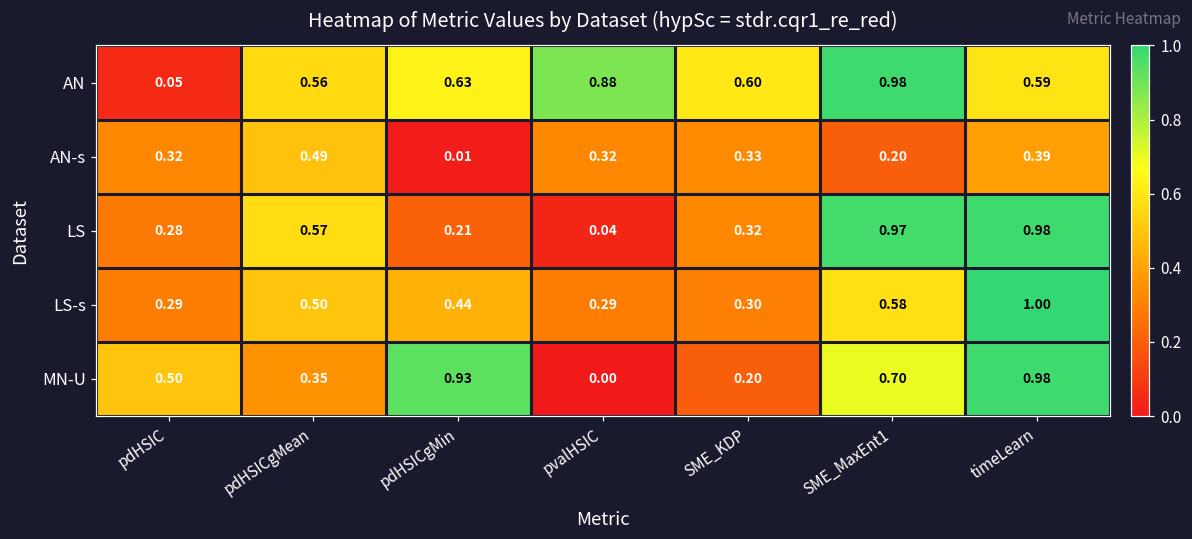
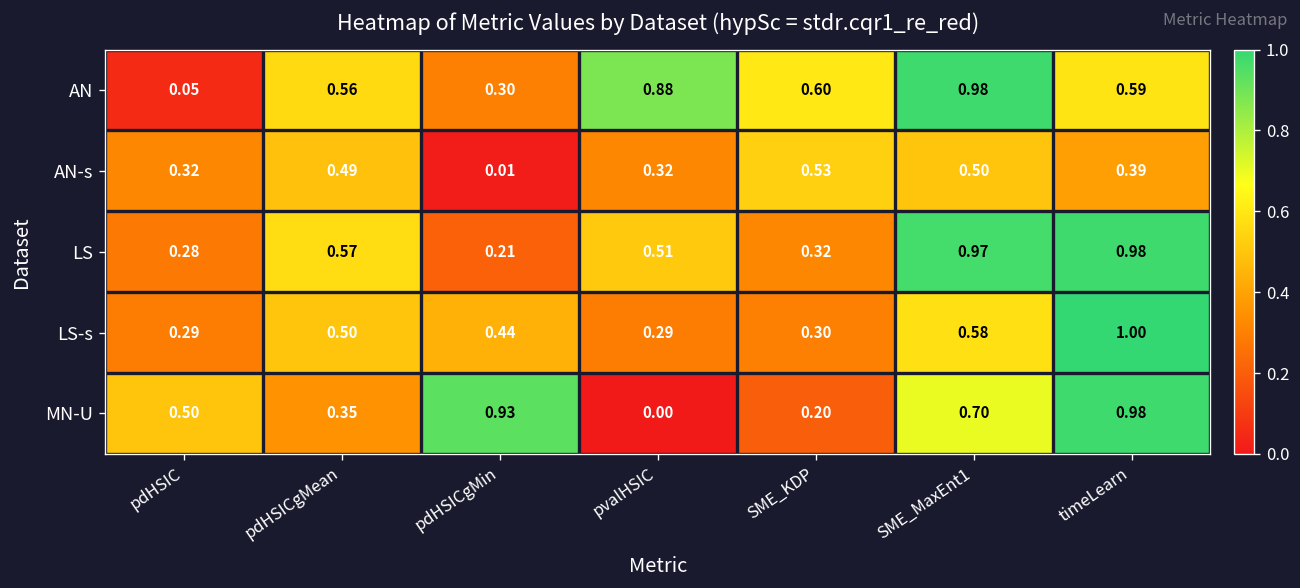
AN, pdHSICgMin: 0.63 -> 0.30
AN-s, SME_KDP: 0.33 -> 0.53
AN-s, SME_MaxEnt1: 0.20 -> 0.50
LS, pvalHSIC: 0.04 -> 0.51
